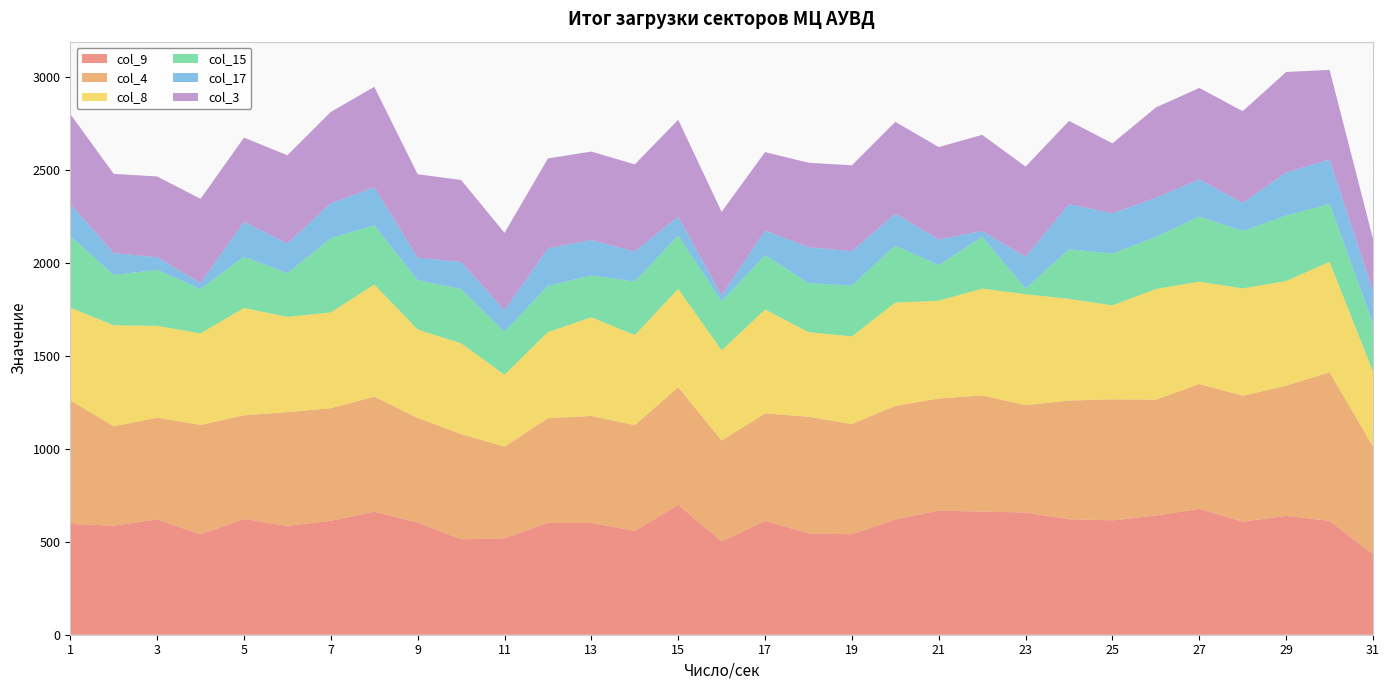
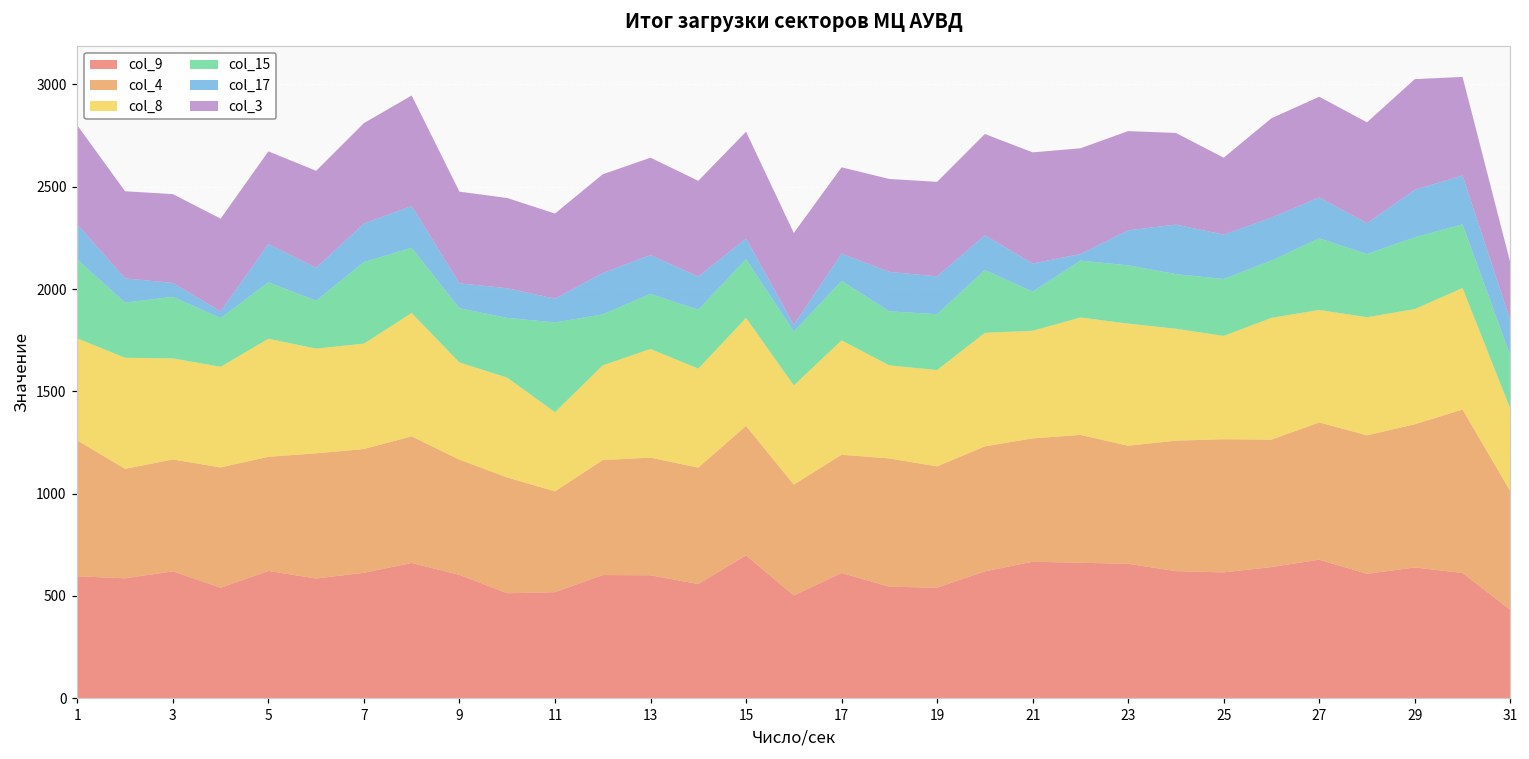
col_15, 11: 230 -> 440
col_15, 13: 230 -> 270
col_3, 21: 500 -> 540
col_15, 23: 30 -> 290
